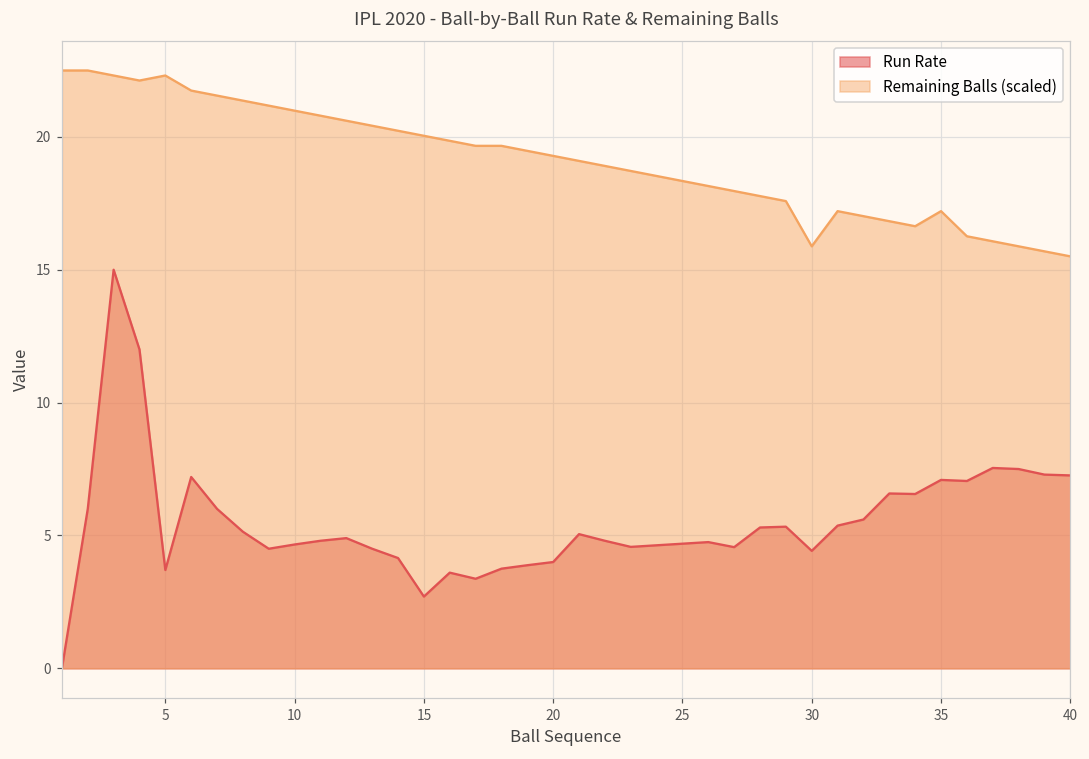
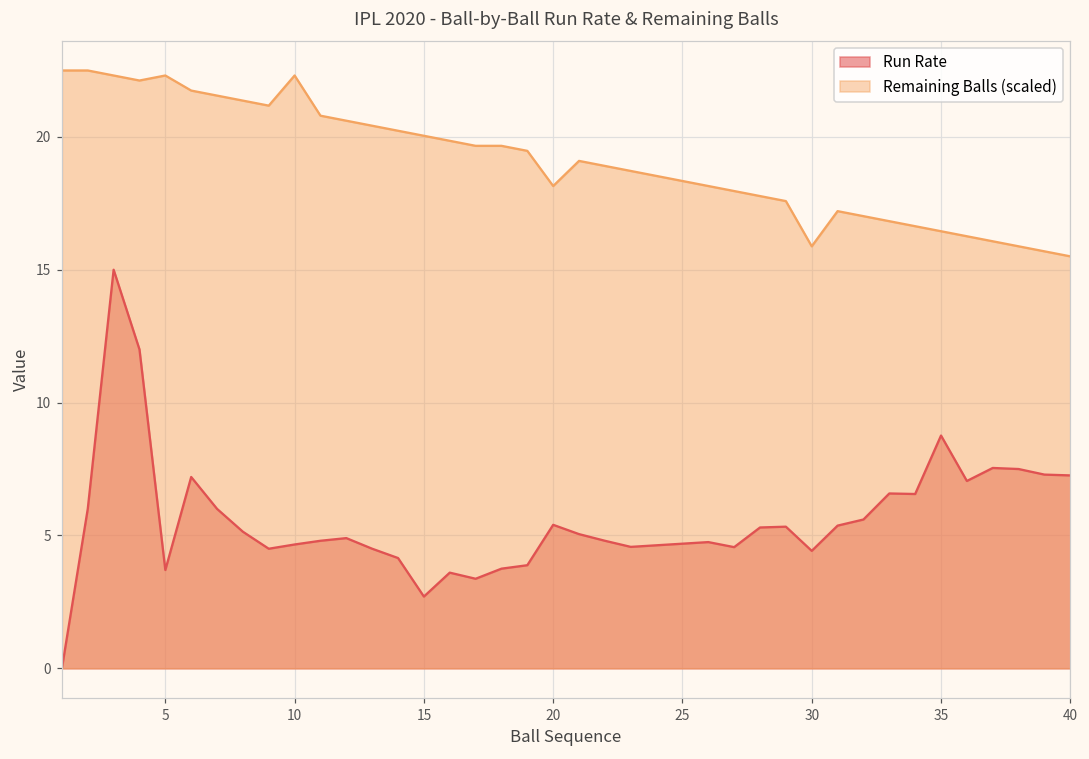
Remaining Balls (scaled), 10: 21.0 -> 22.3
Run Rate, 20: 4.0 -> 5.4
Remaining Balls (scaled), 20: 19.3 -> 18.2
Run Rate, 35: 7.1 -> 8.8
Remaining Balls (scaled), 35: 17.2 -> 16.4
